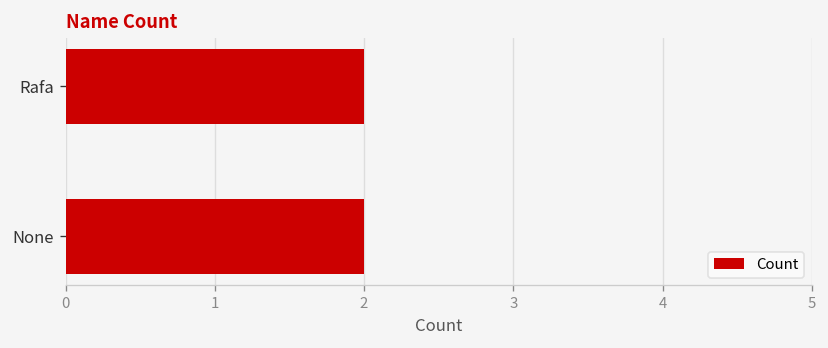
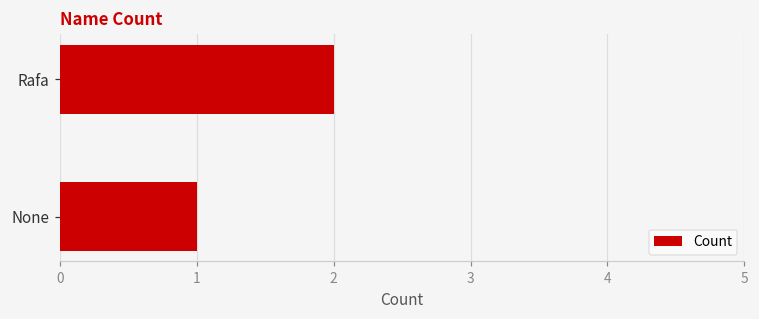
None: 2 -> 1
